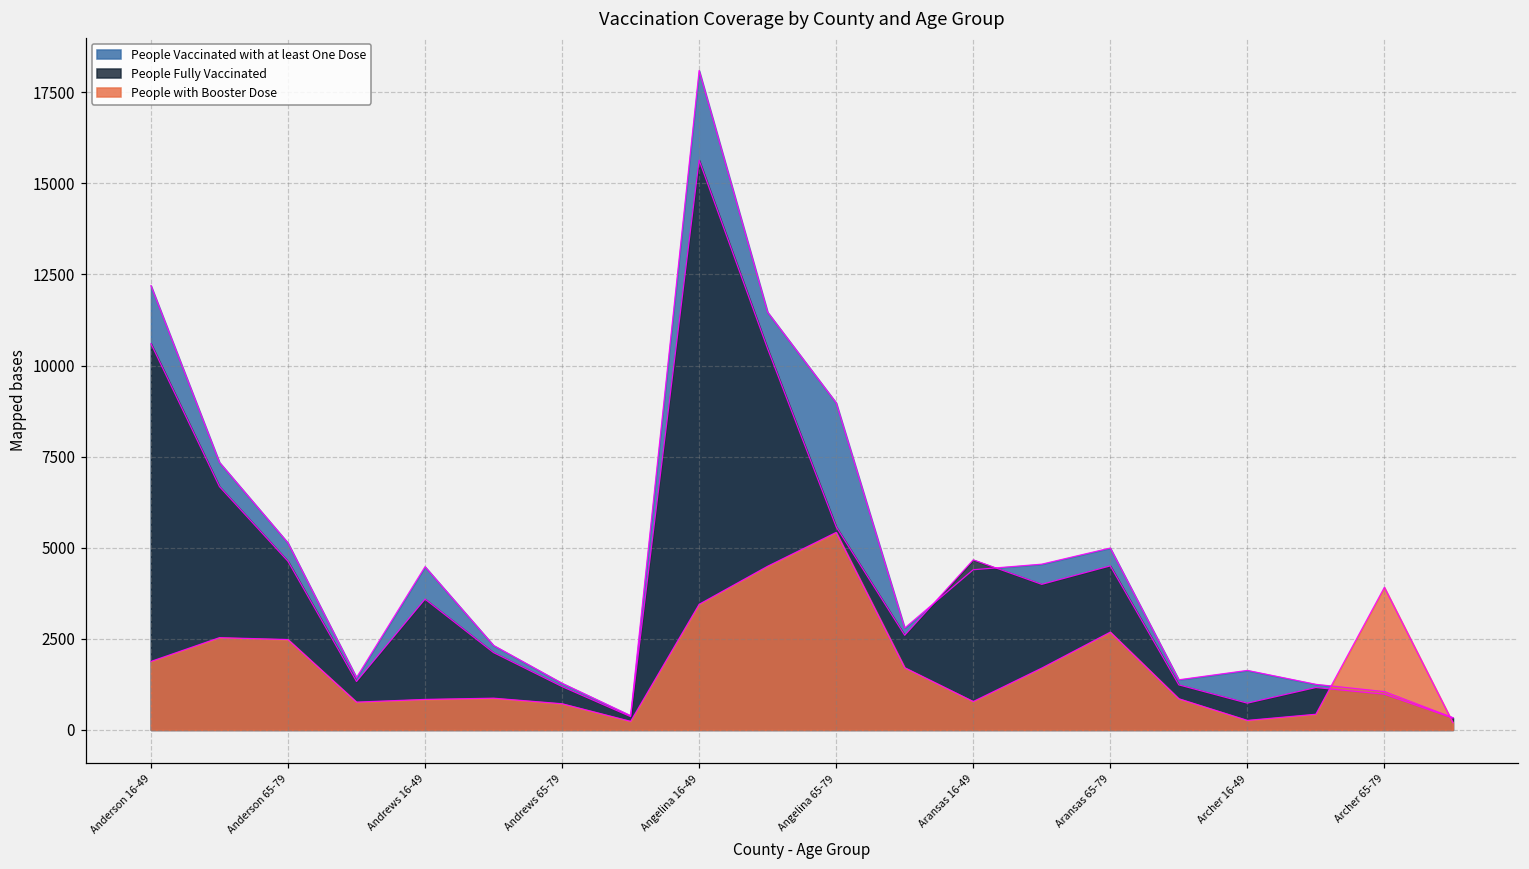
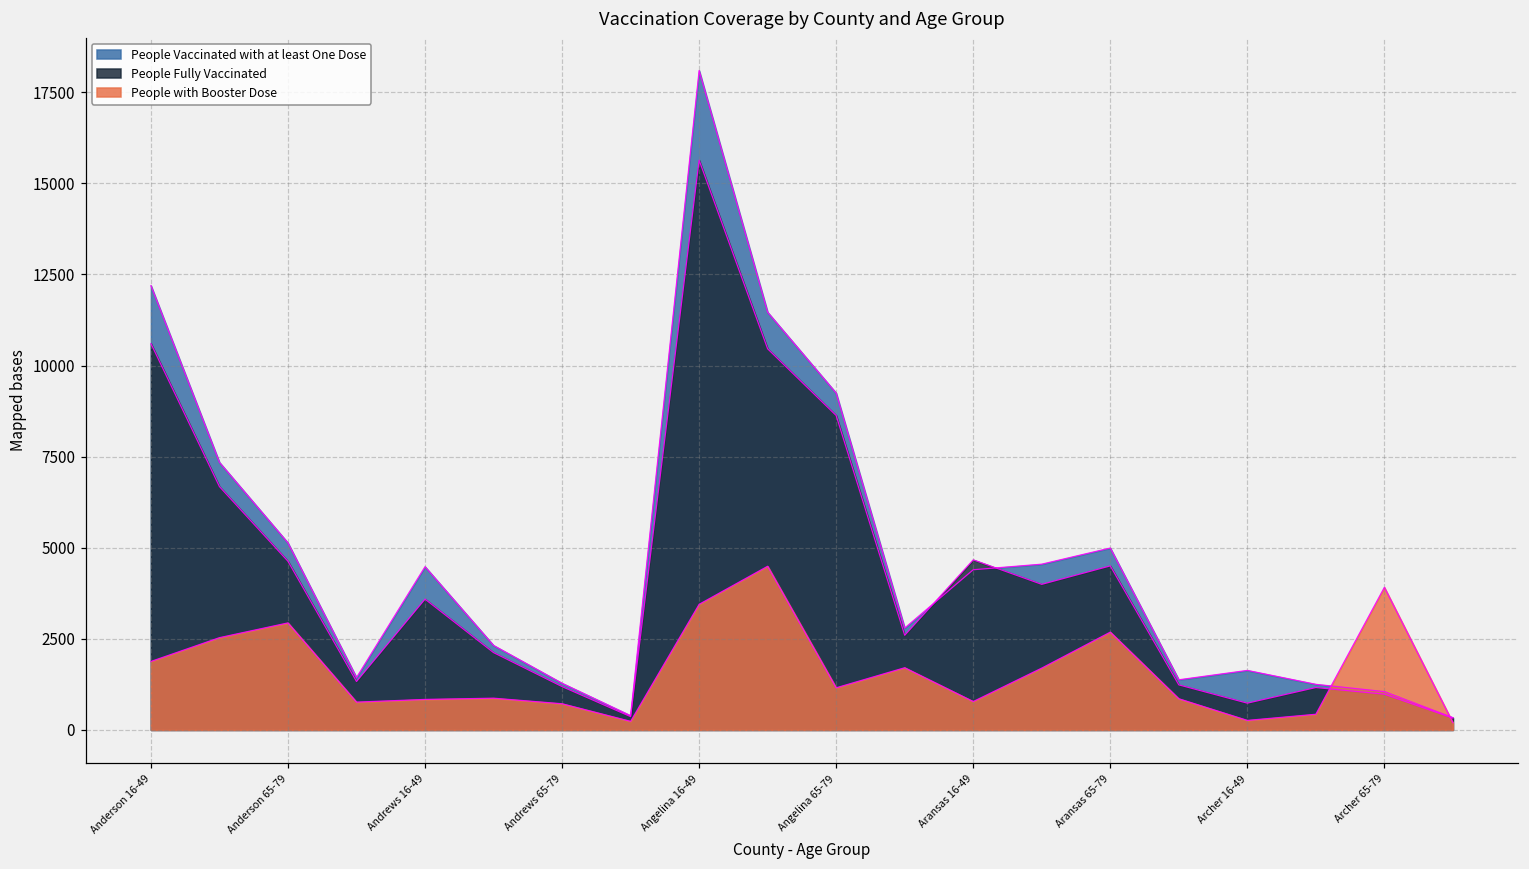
People with Booster Dose, Anderson 65-79: 2500 -> 2900
People Vaccinated with at least One Dose, Angelina 65-79: 9000 -> 9200
People Fully Vaccinated, Angelina 65-79: 5600 -> 8600
People with Booster Dose, Angelina 65-79: 5400 -> 1200
